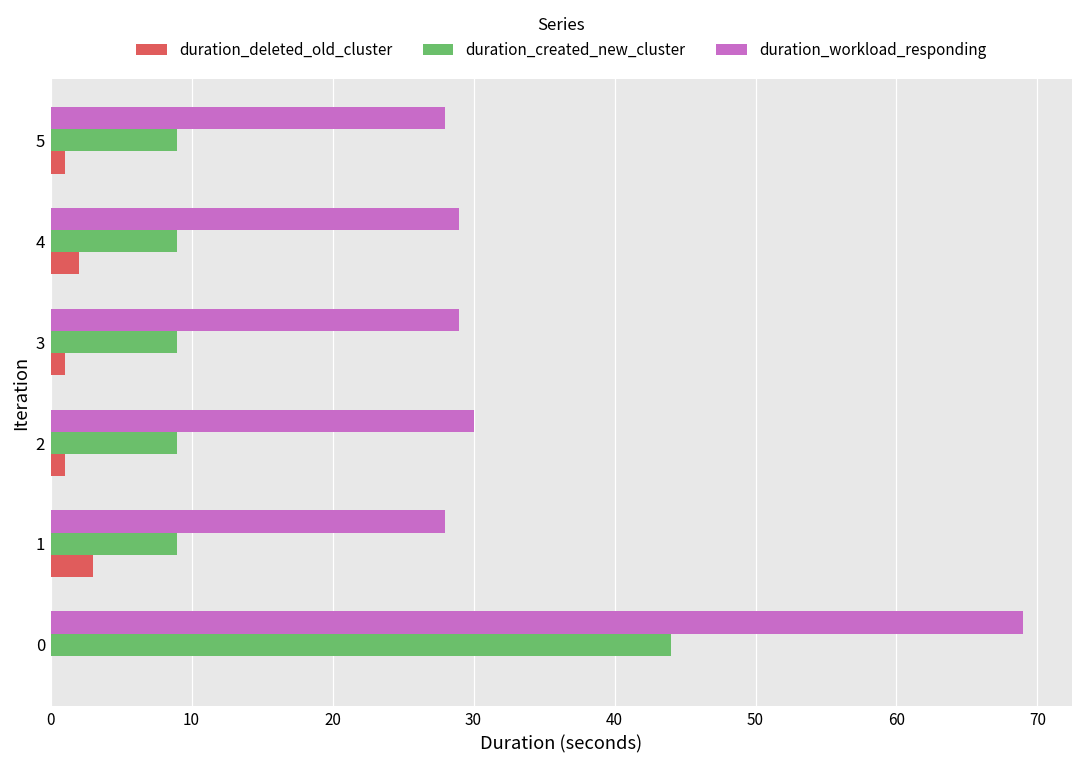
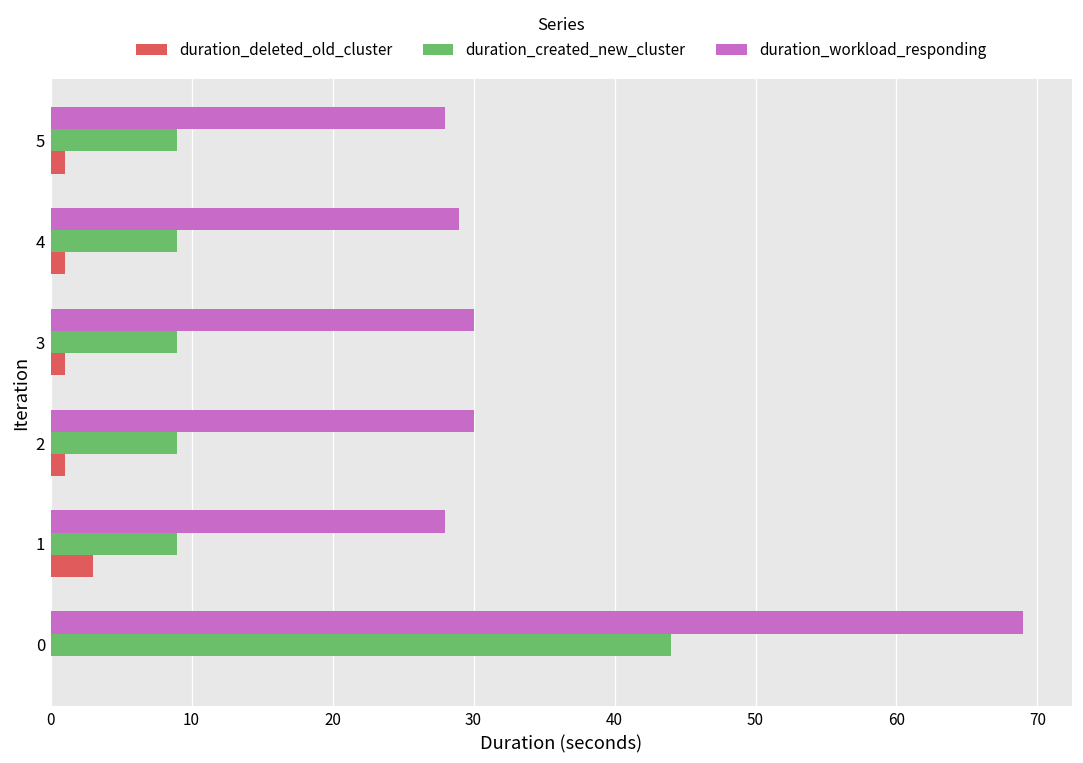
duration_deleted_old_cluster, 4: 2 -> 1
duration_workload_responding, 3: 29 -> 30
